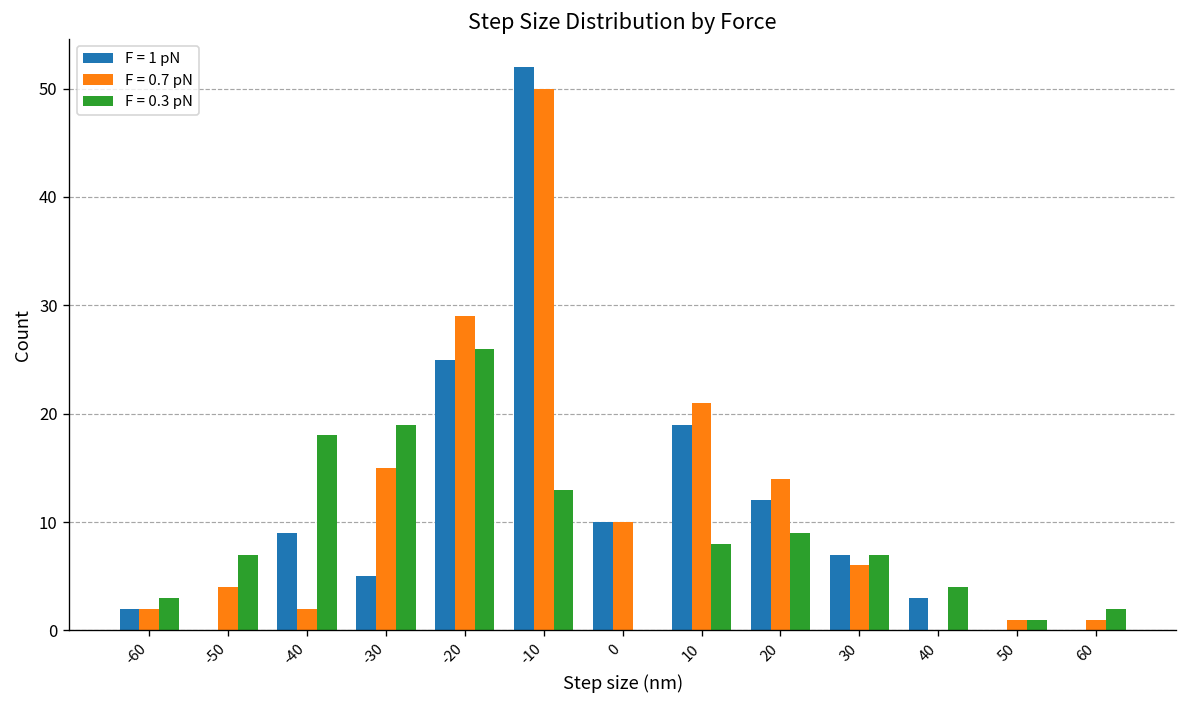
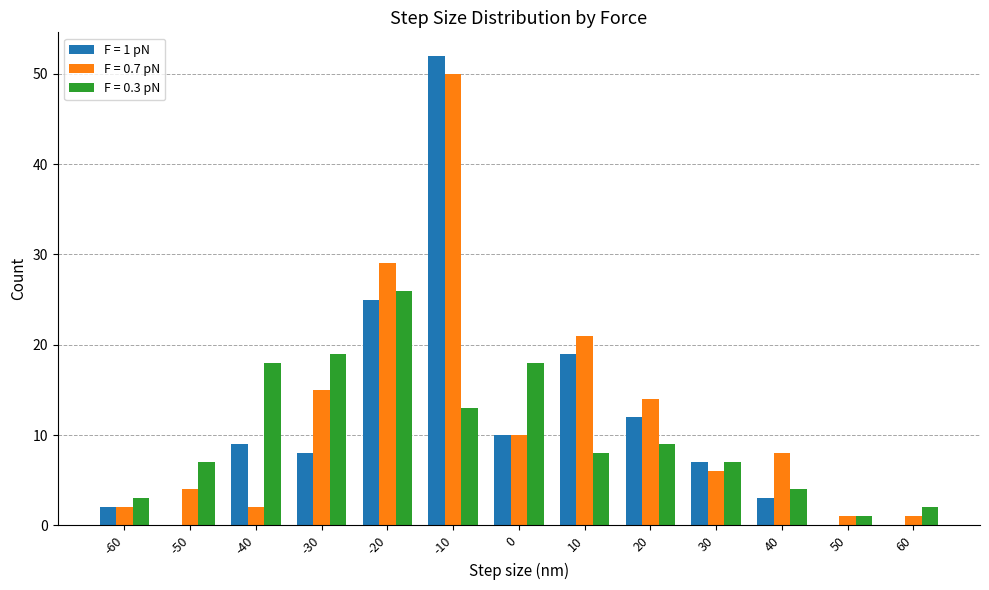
F = 1 pN, -30: 5 -> 8
F = 0.3 pN, 0: 0 -> 18
F = 0.7 pN, 40: 0 -> 8
